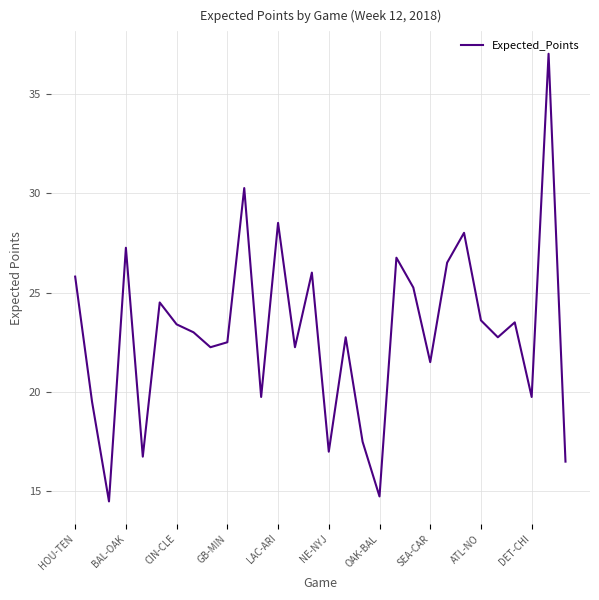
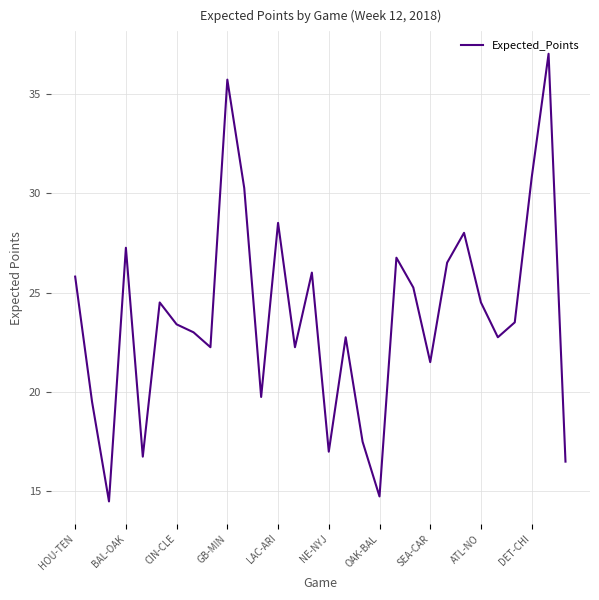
GB-MIN: 22.5 -> 35.7
ATL-NO: 23.6 -> 24.5
DET-CHI: 19.8 -> 30.8
